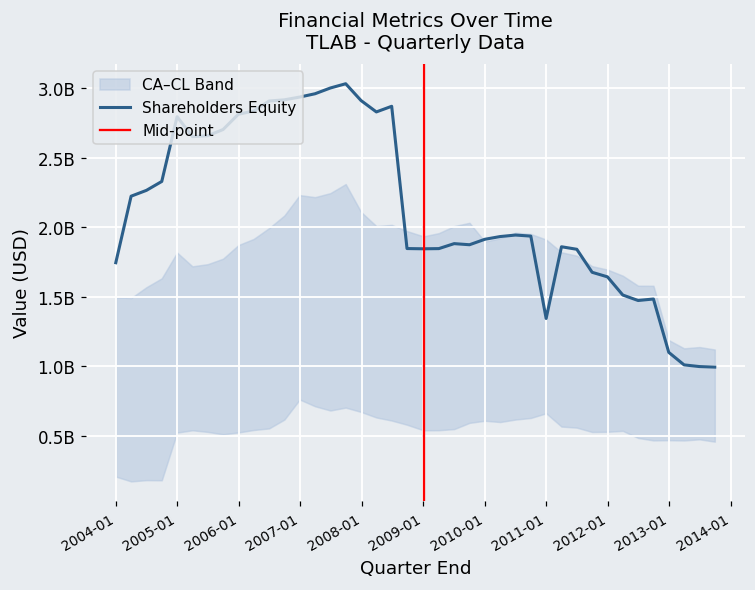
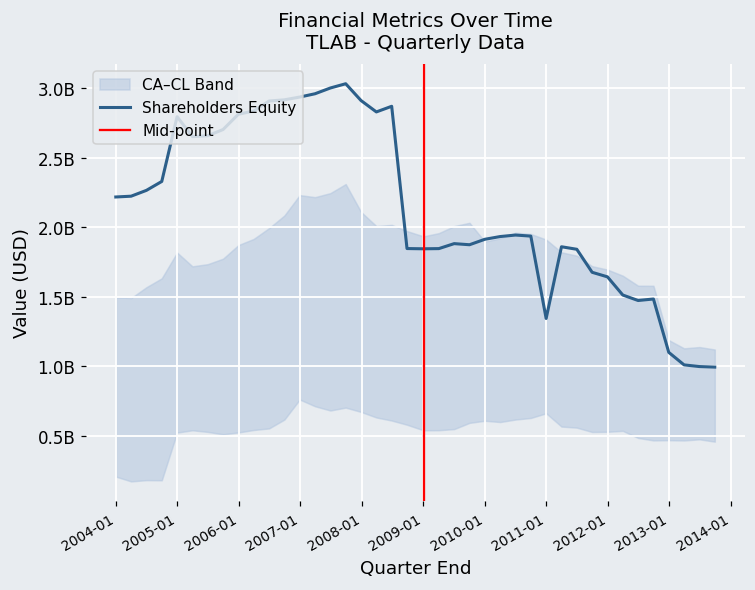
Shareholders Equity, 2004-01: 1750000000 -> 2220000000
